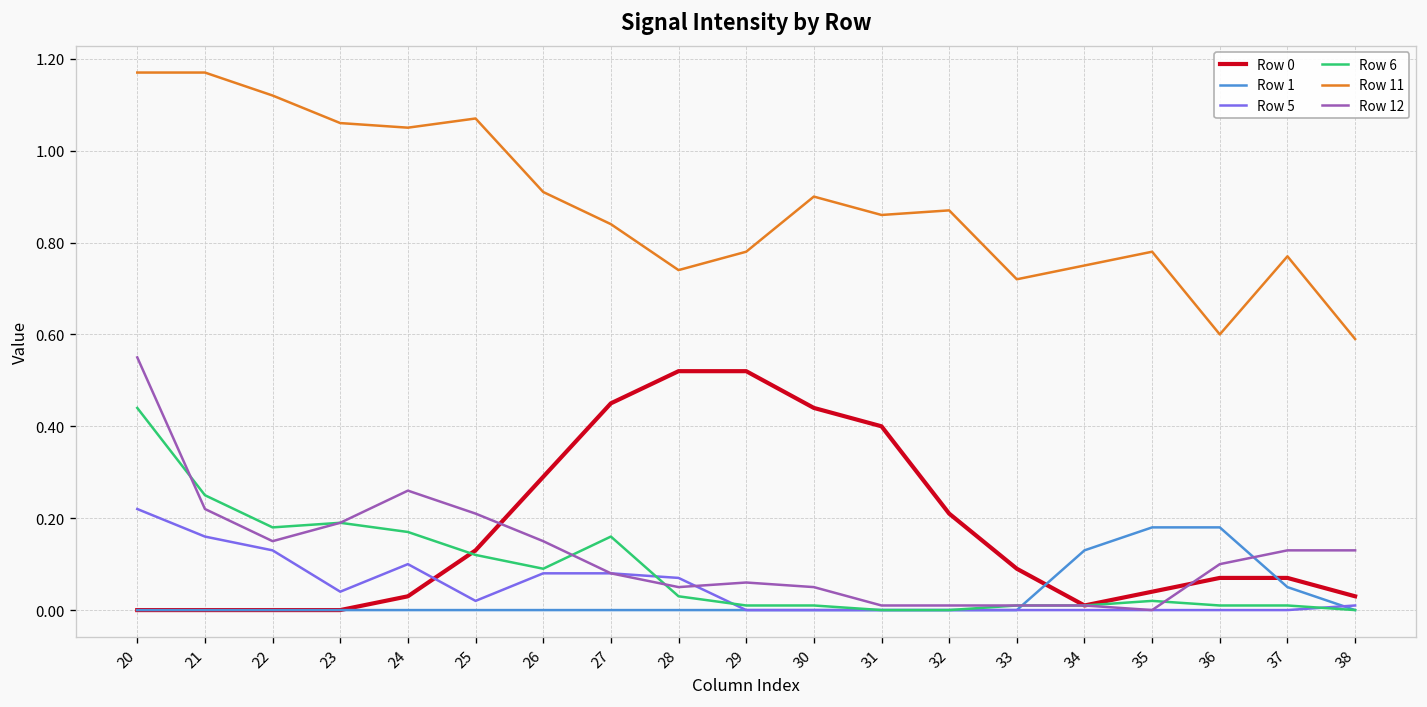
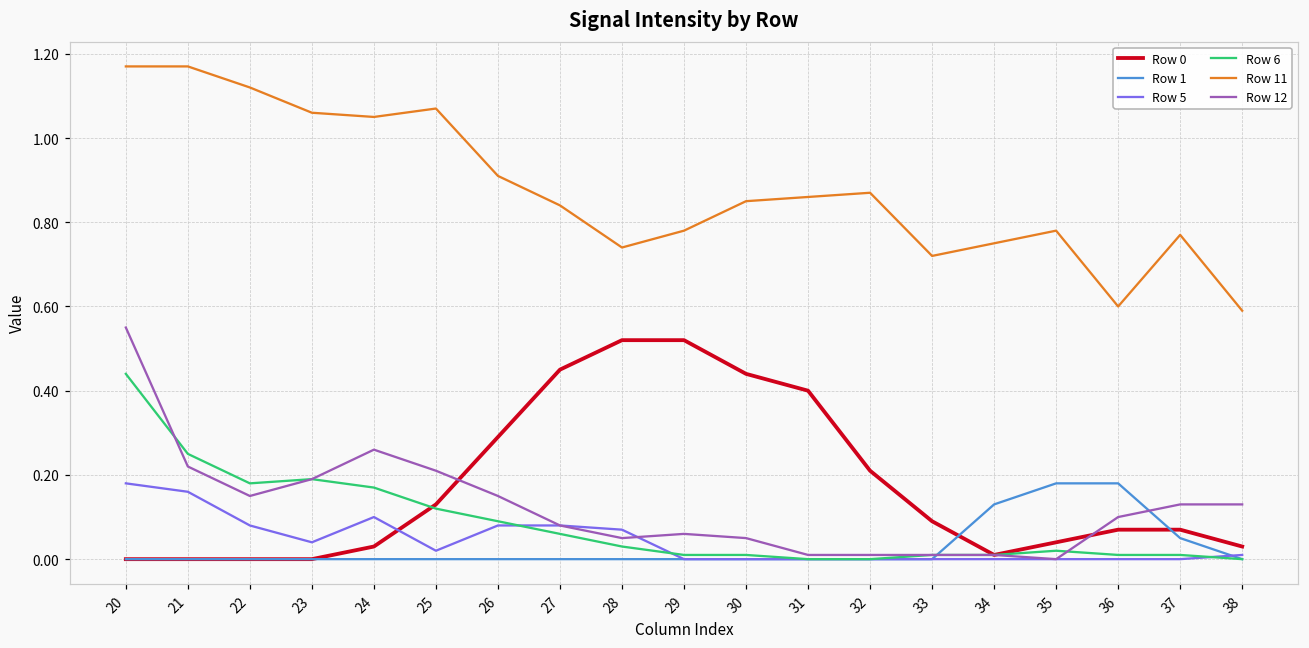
Row 5, 20: 0.22 -> 0.18
Row 5, 22: 0.13 -> 0.08
Row 6, 27: 0.16 -> 0.06
Row 11, 30: 0.90 -> 0.85
